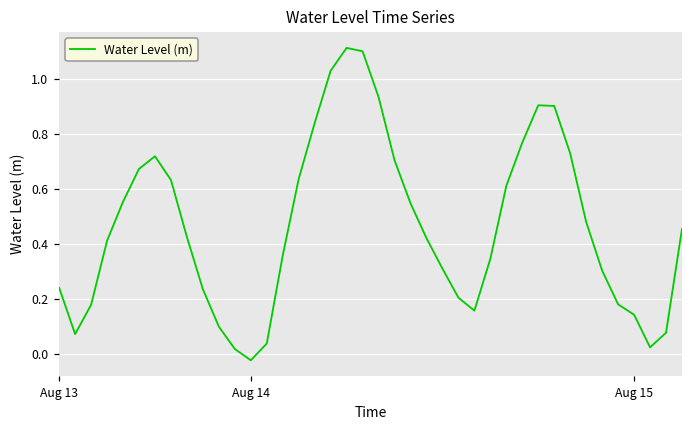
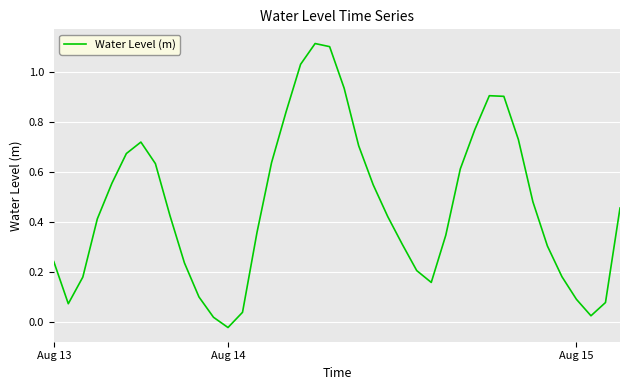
Aug 15: 0.14 -> 0.09
